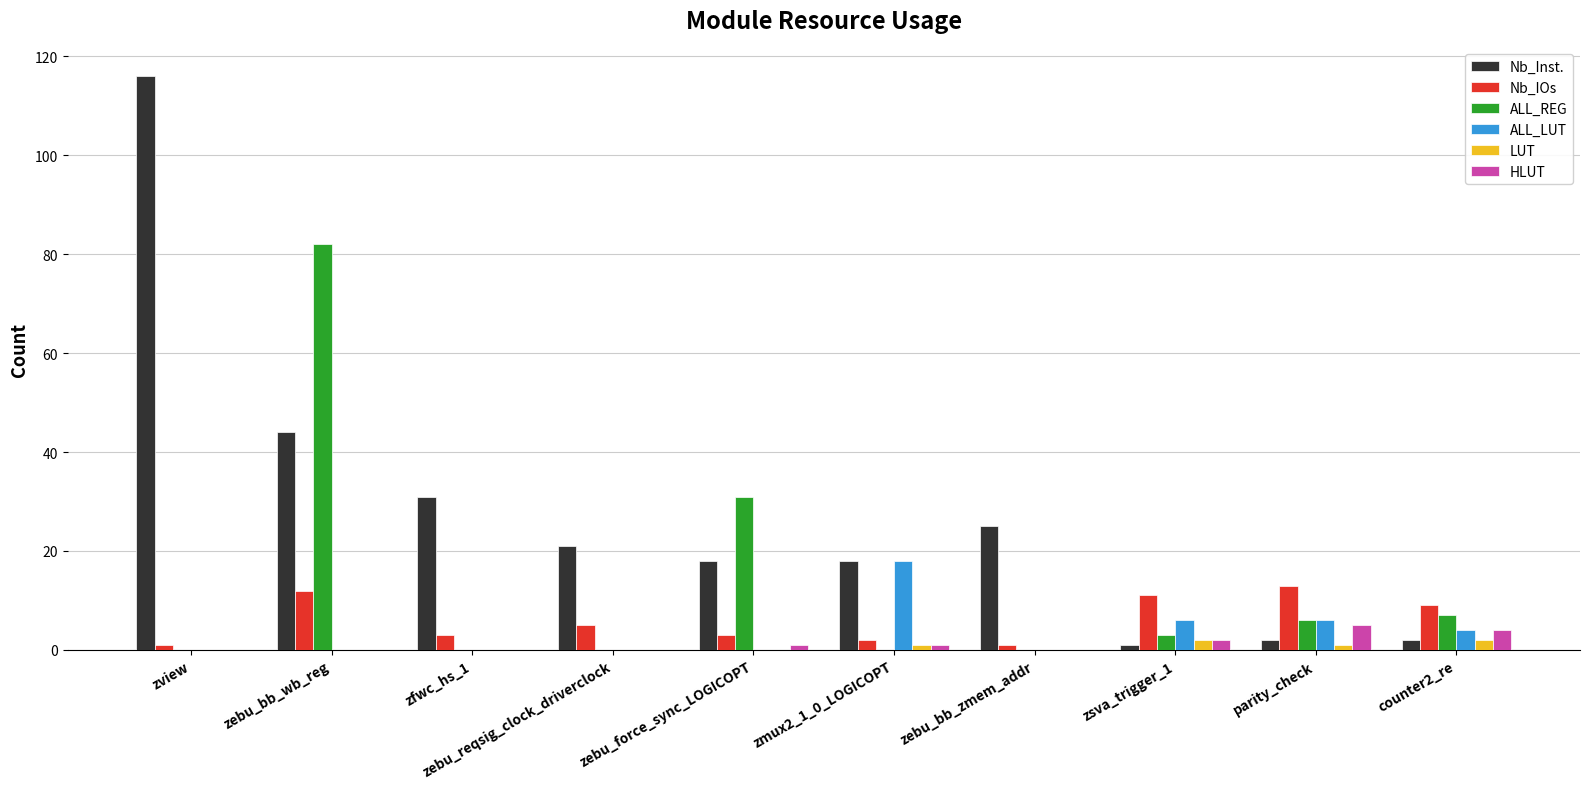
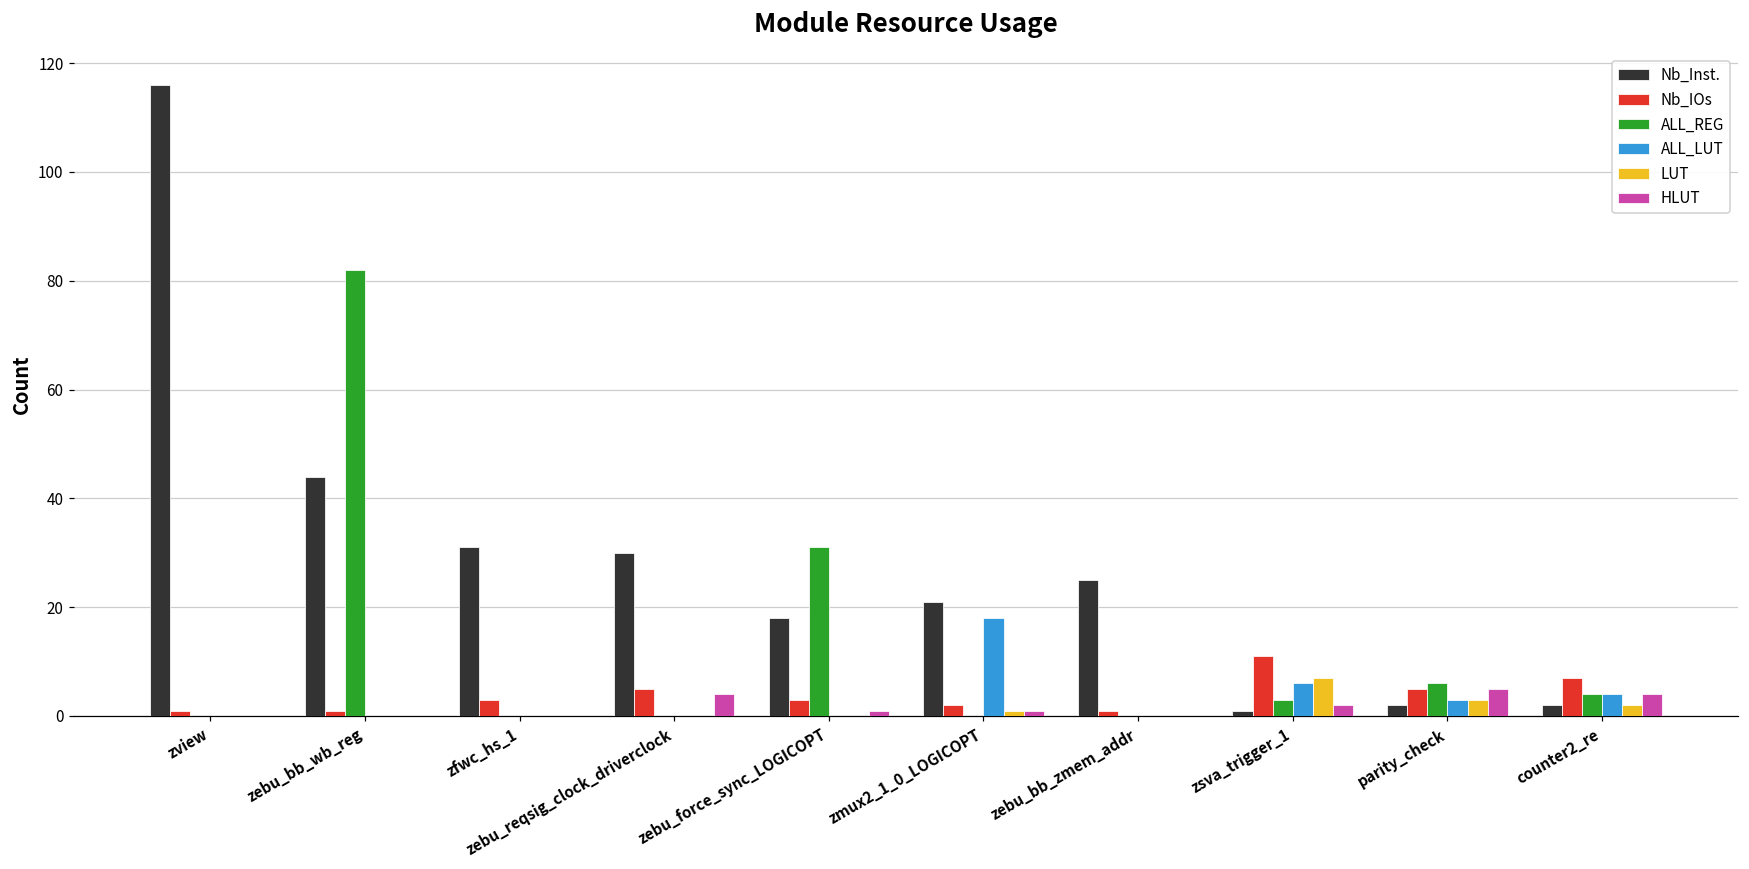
Nb_IOs, zebu_bb_wb_reg: 12 -> 1
Nb_Inst., zebu_reqsig_clock_driverclock: 21 -> 30
HLUT, zebu_reqsig_clock_driverclock: 0 -> 4
Nb_Inst., zmux2_1_0_LOGICOPT: 18 -> 21
LUT, zsva_trigger_1: 2 -> 7
Nb_IOs, parity_check: 13 -> 5
ALL_LUT, parity_check: 6 -> 3
LUT, parity_check: 1 -> 3
Nb_IOs, counter2_re: 9 -> 7
ALL_REG, counter2_re: 7 -> 4
